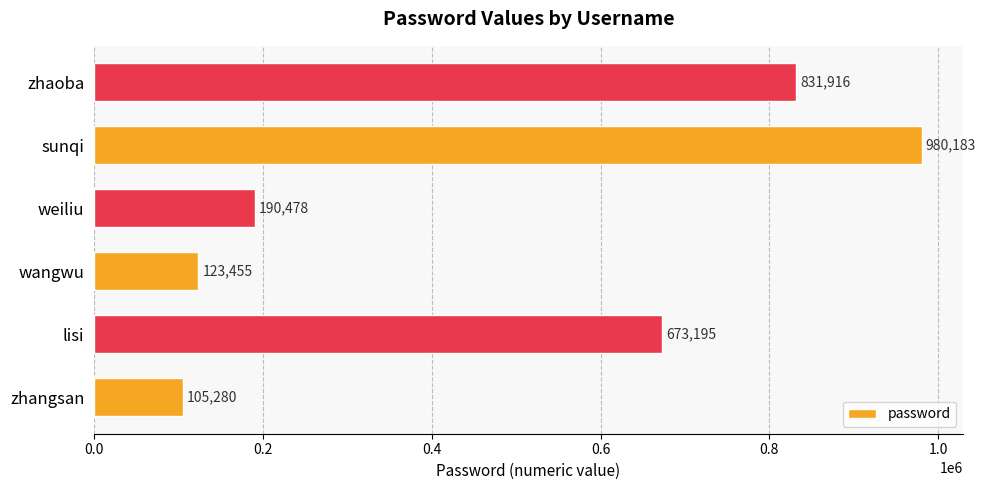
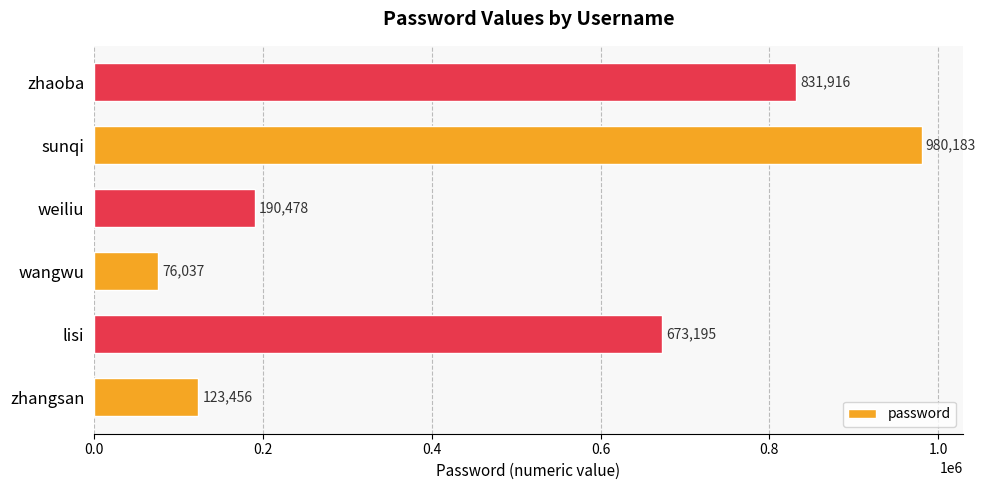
wangwu: 123,455 -> 76,037
zhangsan: 105,280 -> 123,456
